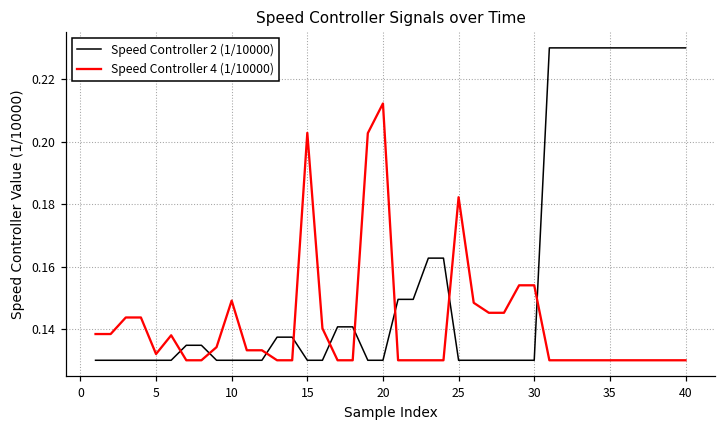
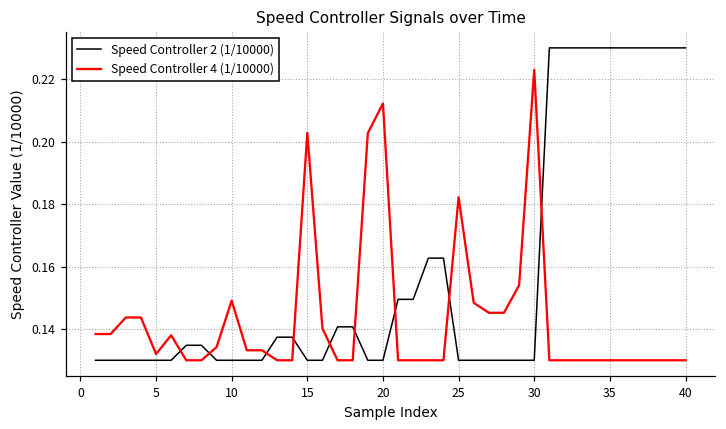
Speed Controller 4 (1/10000), 30: 0.154 -> 0.223
